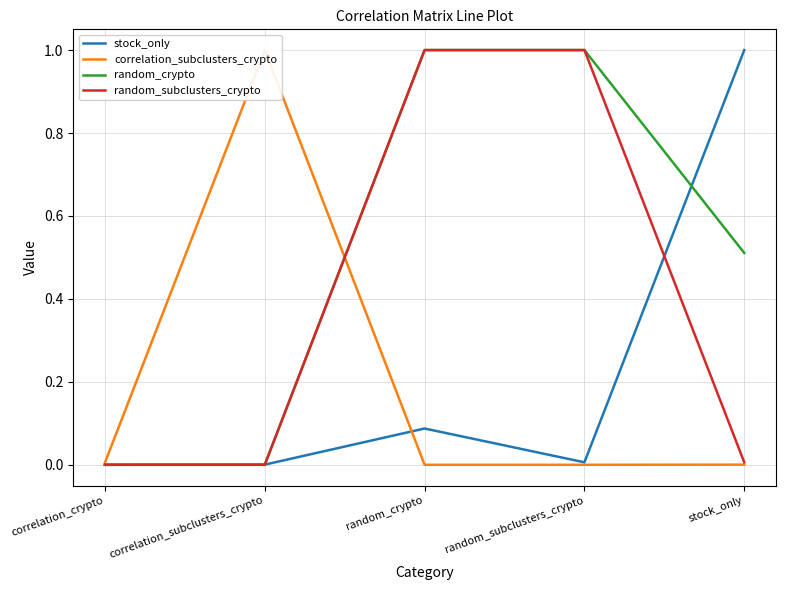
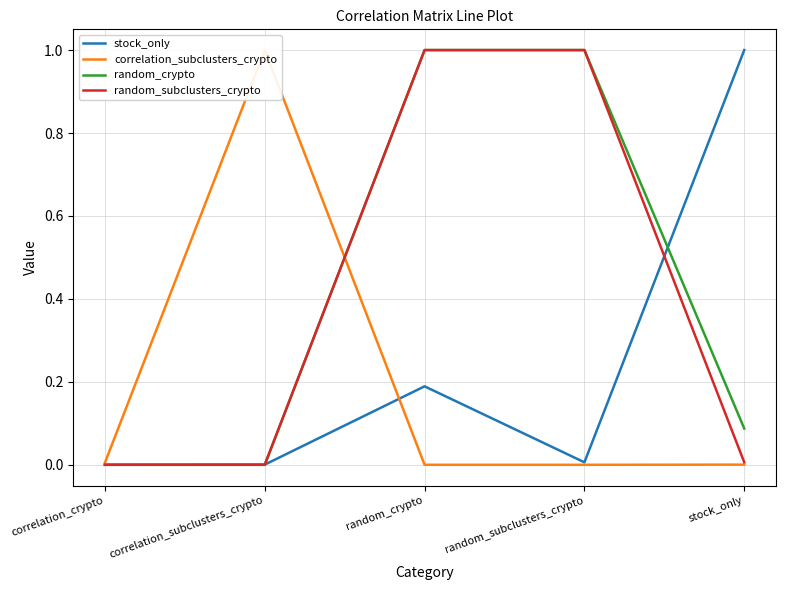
stock_only, random_crypto: 0.09 -> 0.19
random_crypto, stock_only: 0.51 -> 0.09
